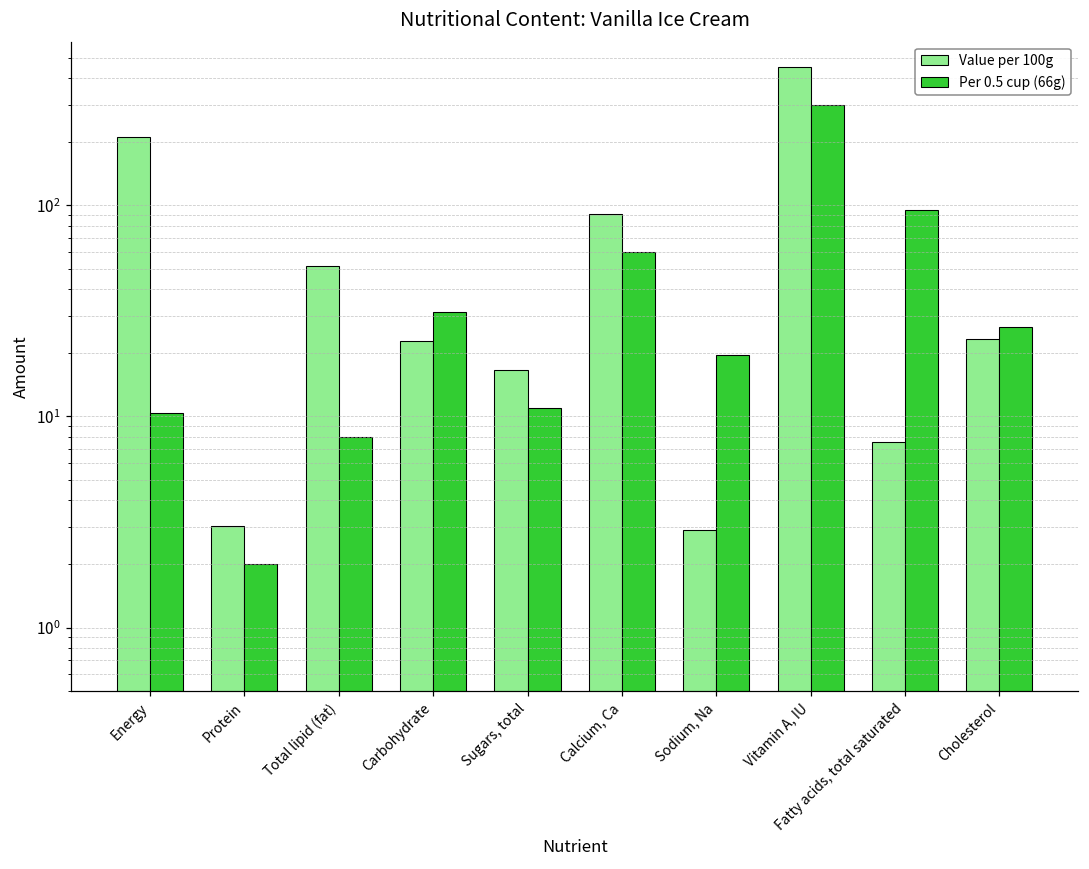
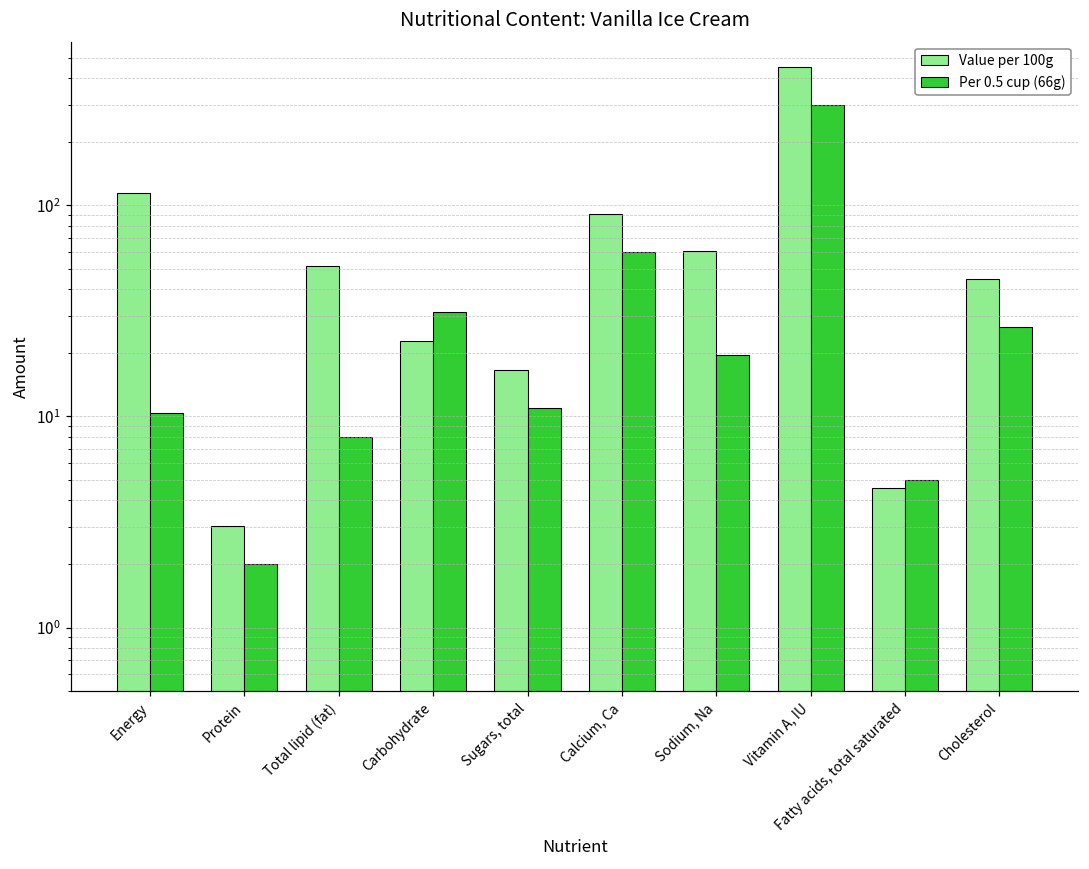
Value per 100g, Energy: 210 -> 110
Value per 100g, Sodium, Na: 2.9 -> 61
Value per 100g, Fatty acids, total saturated: 7.6 -> 4.6
Per 0.5 cup (66g), Fatty acids, total saturated: 100 -> 5
Value per 100g, Cholesterol: 23 -> 45
